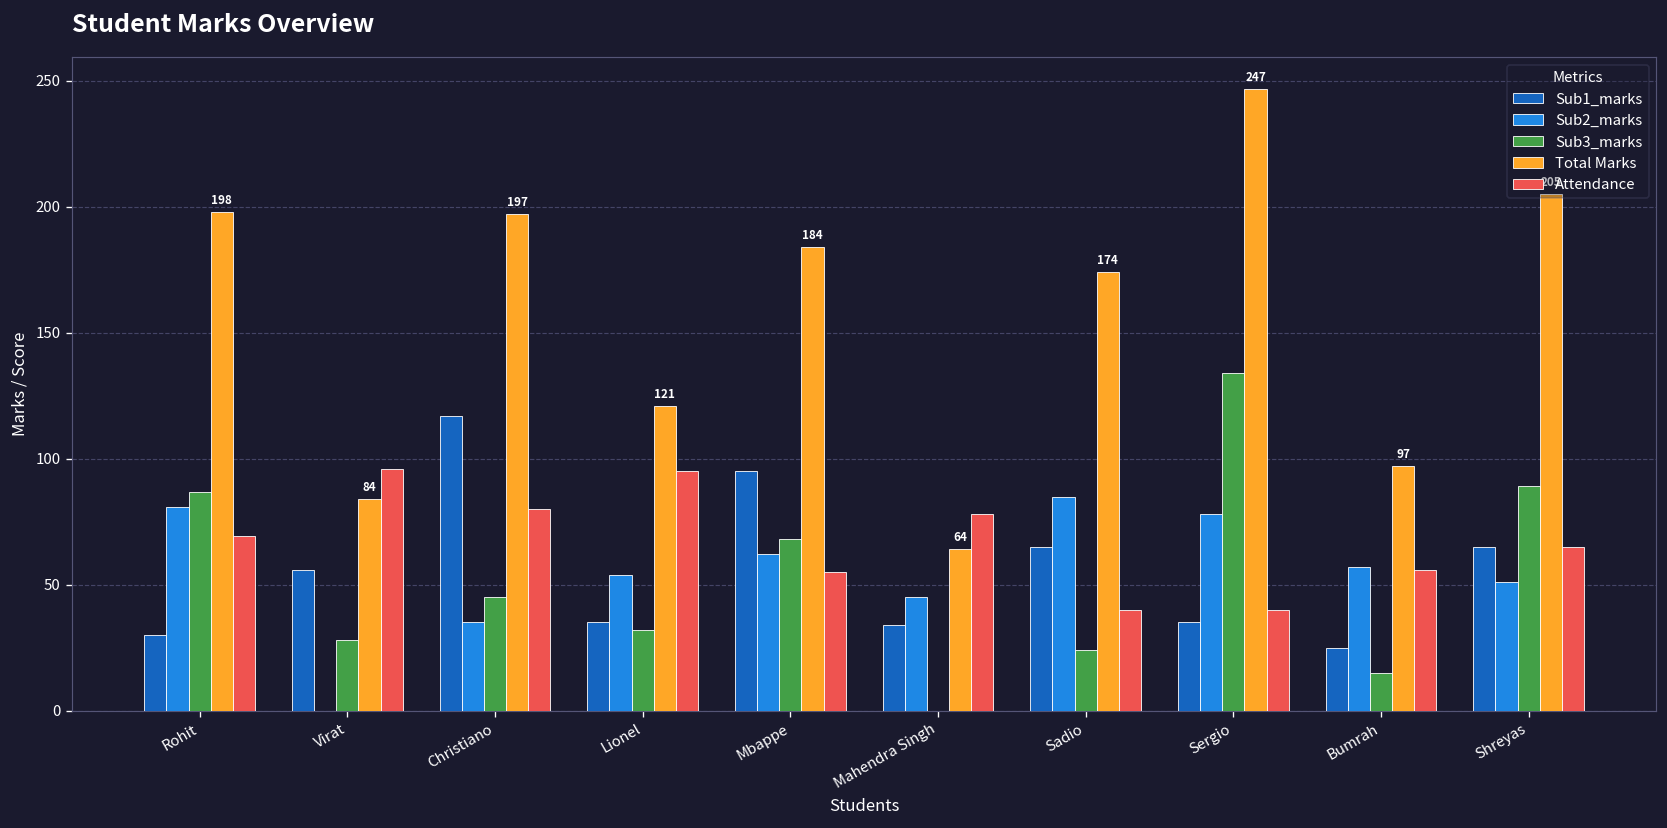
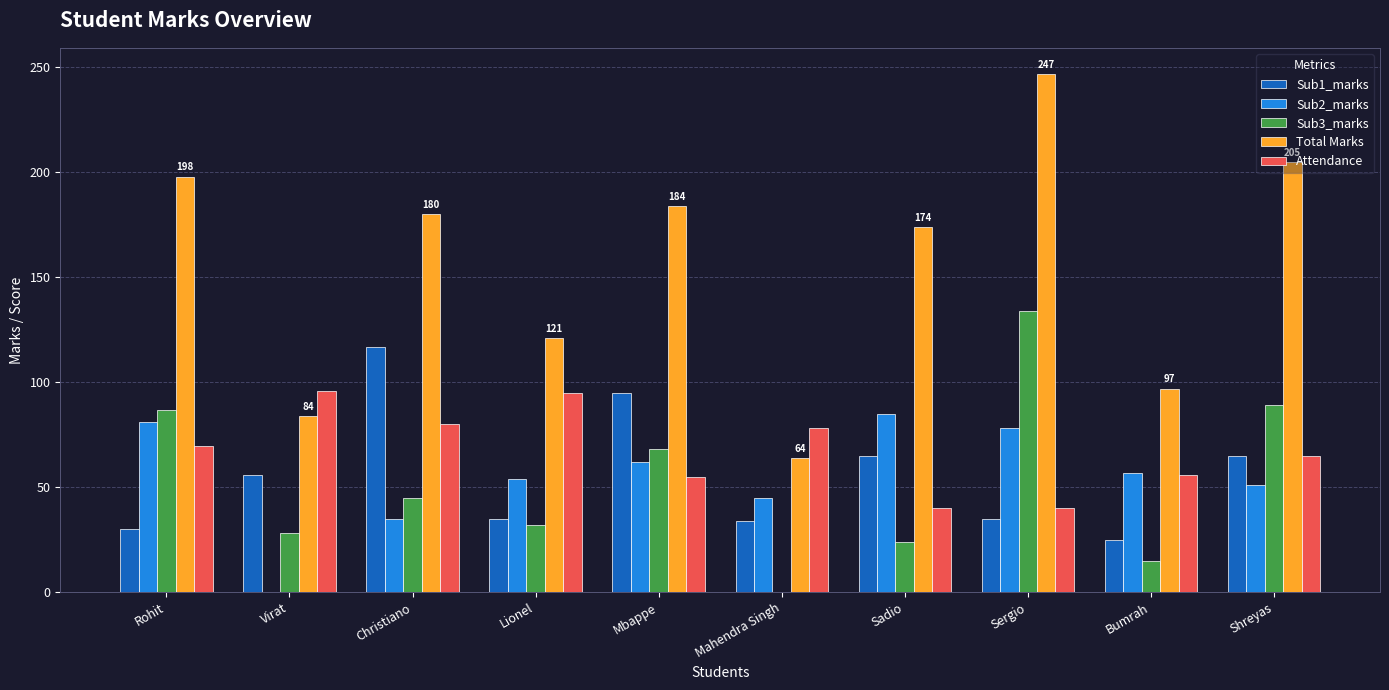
Total Marks, Christiano: 197 -> 180
